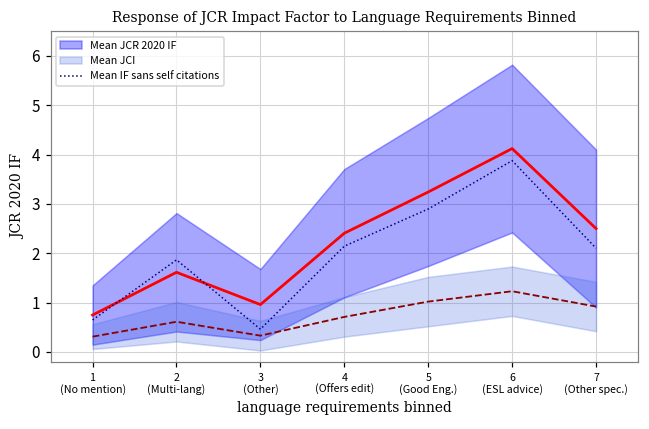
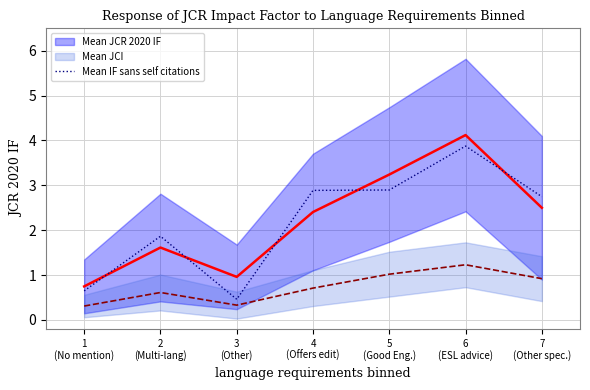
Mean IF sans self citations, 4 (Offers edit): 2.1 -> 2.9
Mean IF sans self citations, 7 (Other spec.): 2.1 -> 2.7
